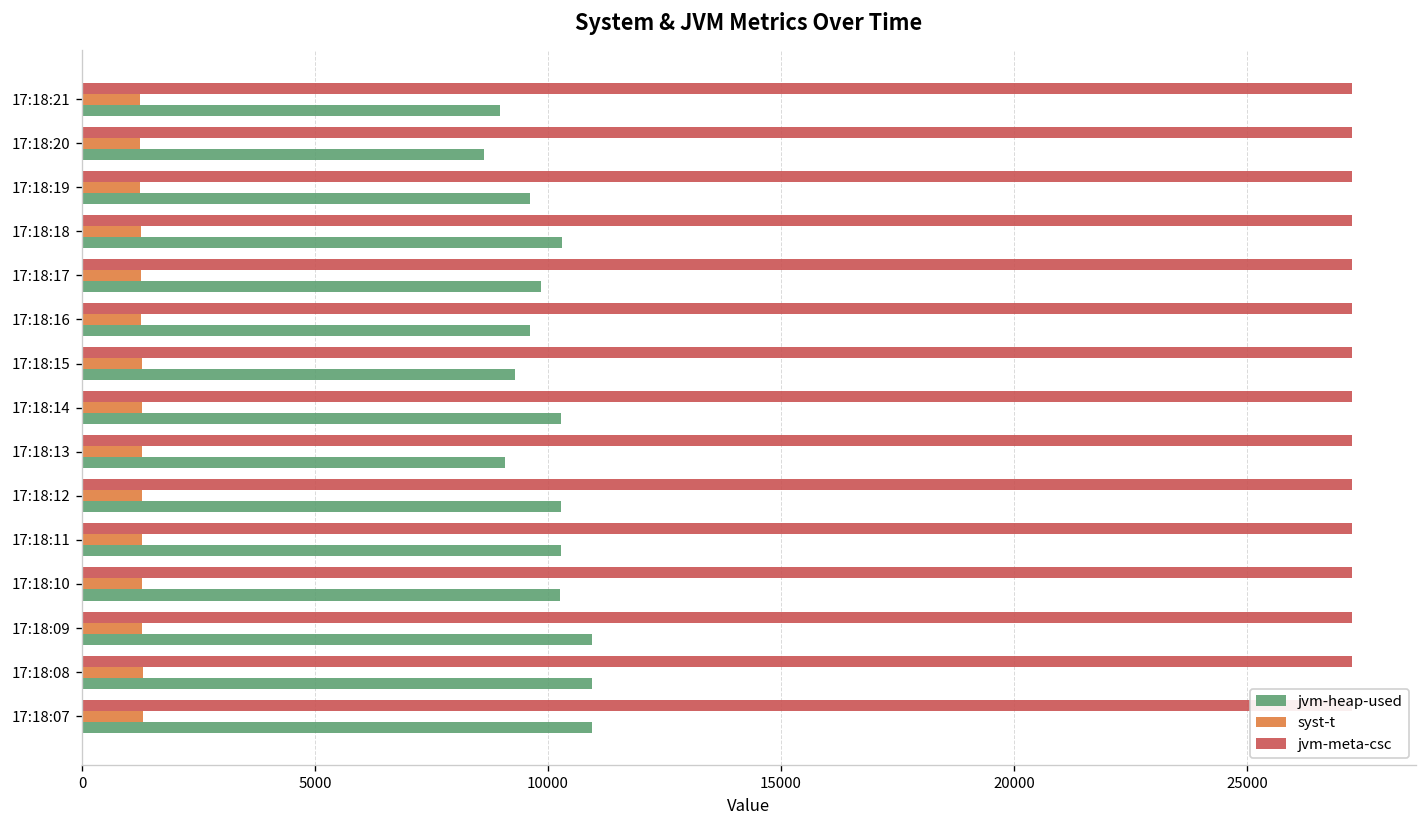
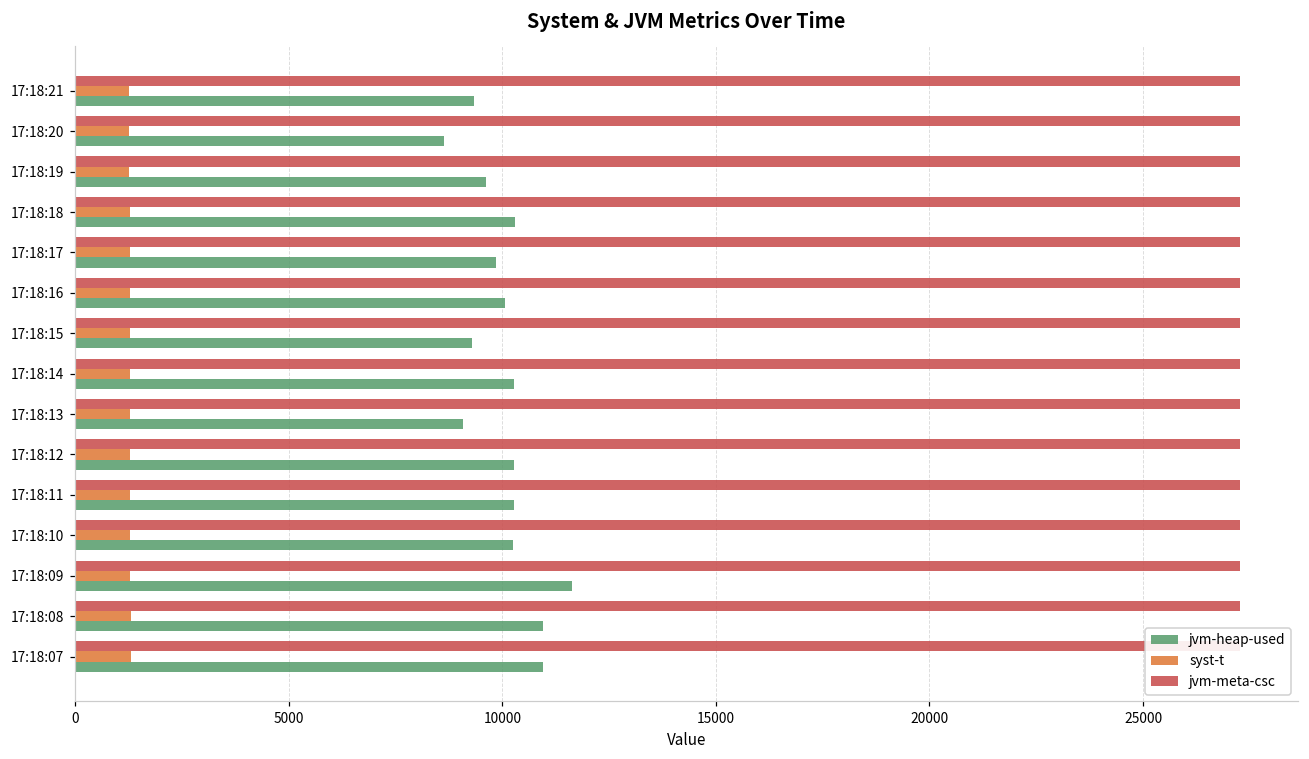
jvm-heap-used, 17:18:21: 9000 -> 9300
jvm-heap-used, 17:18:16: 9600 -> 10100
jvm-heap-used, 17:18:09: 10900 -> 11600
